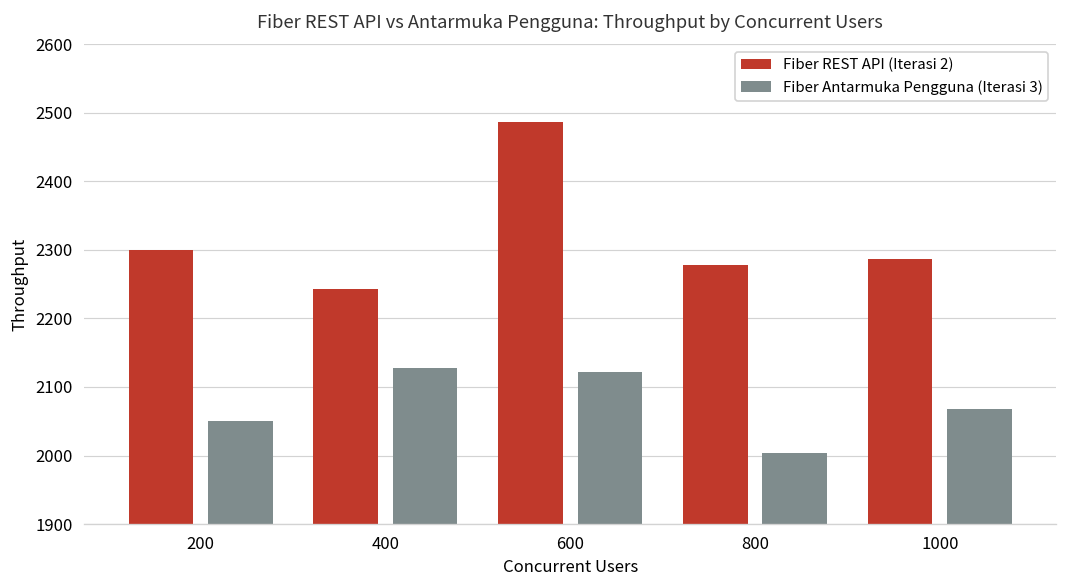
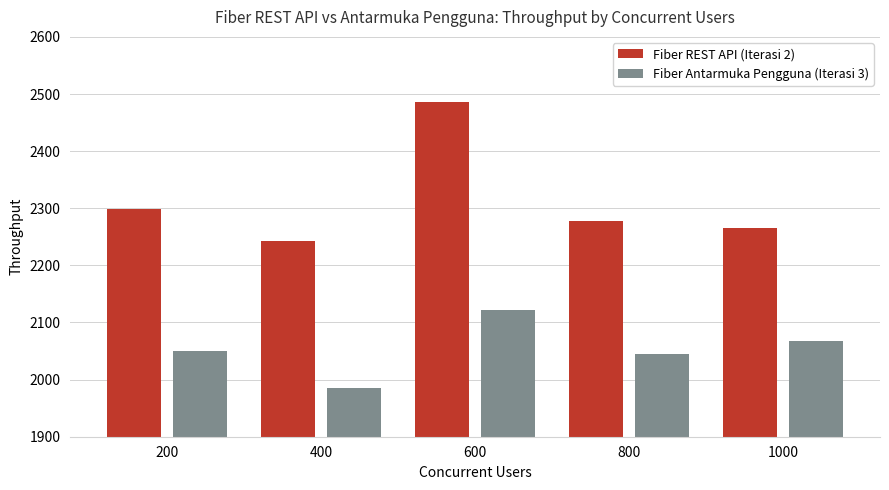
Fiber Antarmuka Pengguna (Iterasi 3), 400: 2130 -> 1990
Fiber Antarmuka Pengguna (Iterasi 3), 800: 2000 -> 2050
Fiber REST API (Iterasi 2), 1000: 2290 -> 2270
